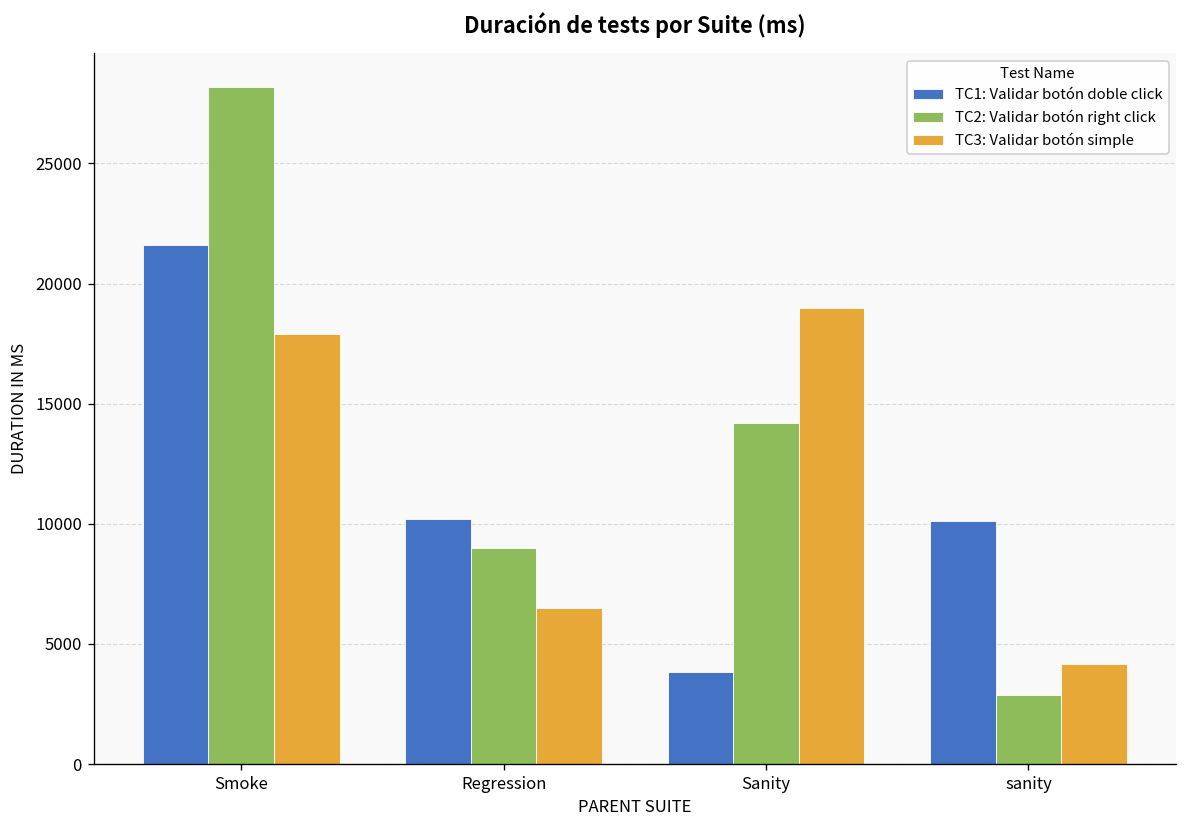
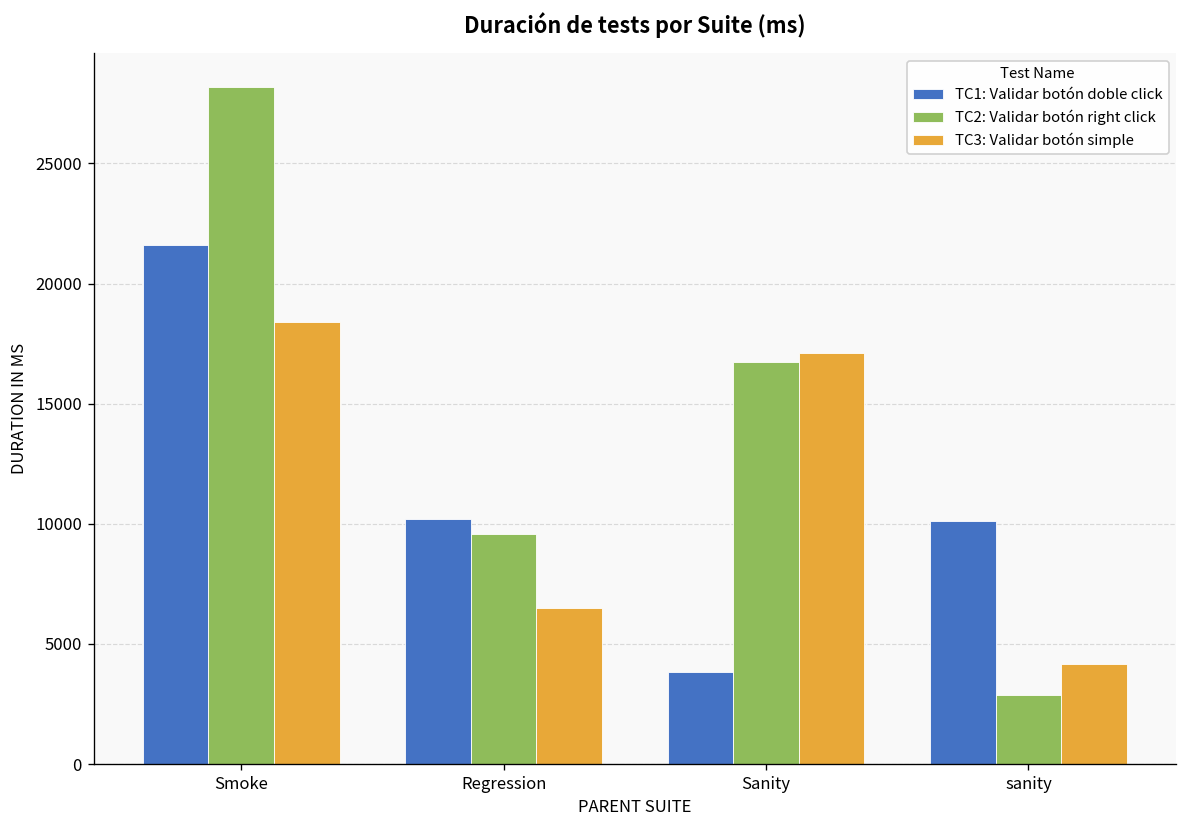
TC3: Validar botón simple, Smoke: 17900 -> 18400
TC2: Validar botón right click, Regression: 9000 -> 9600
TC2: Validar botón right click, Sanity: 14200 -> 16700
TC3: Validar botón simple, Sanity: 19000 -> 17100
